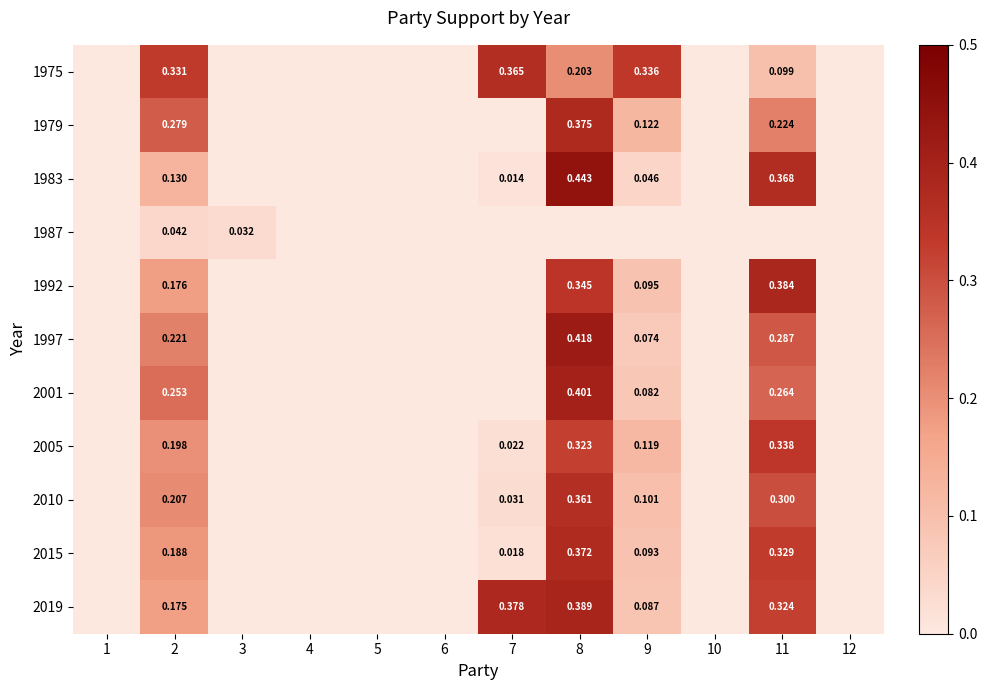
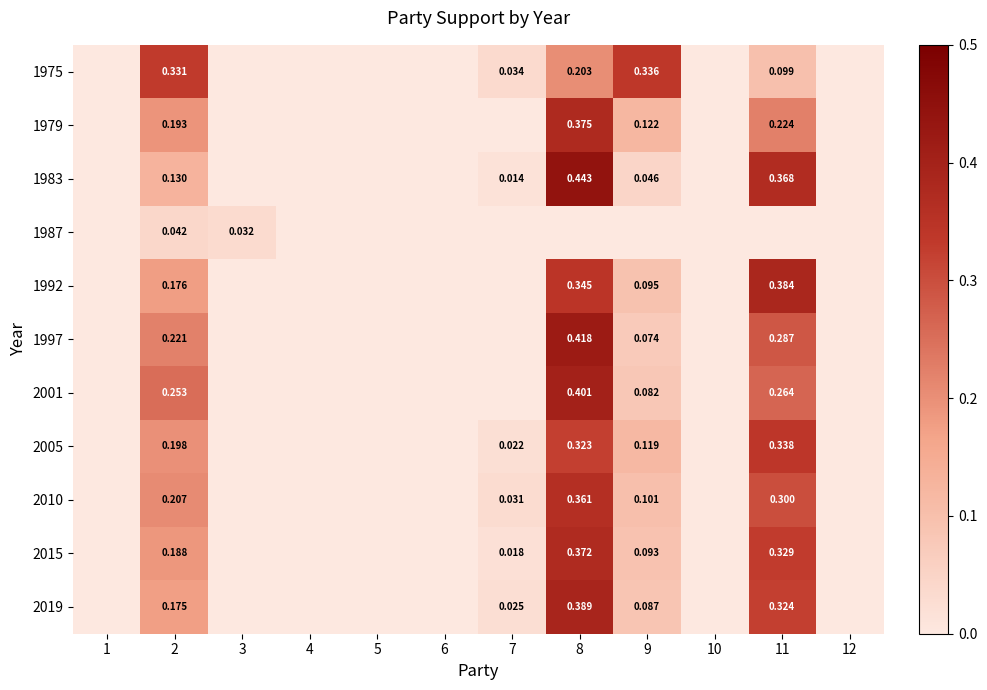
1975, 7: 0.365 -> 0.034
1979, 2: 0.279 -> 0.193
2019, 7: 0.378 -> 0.025
